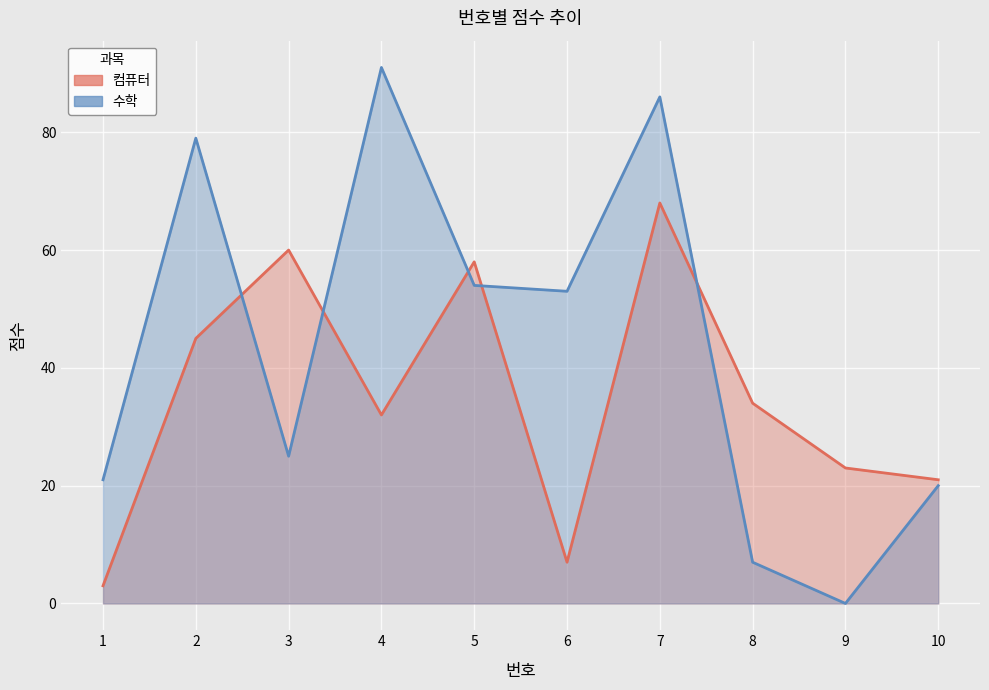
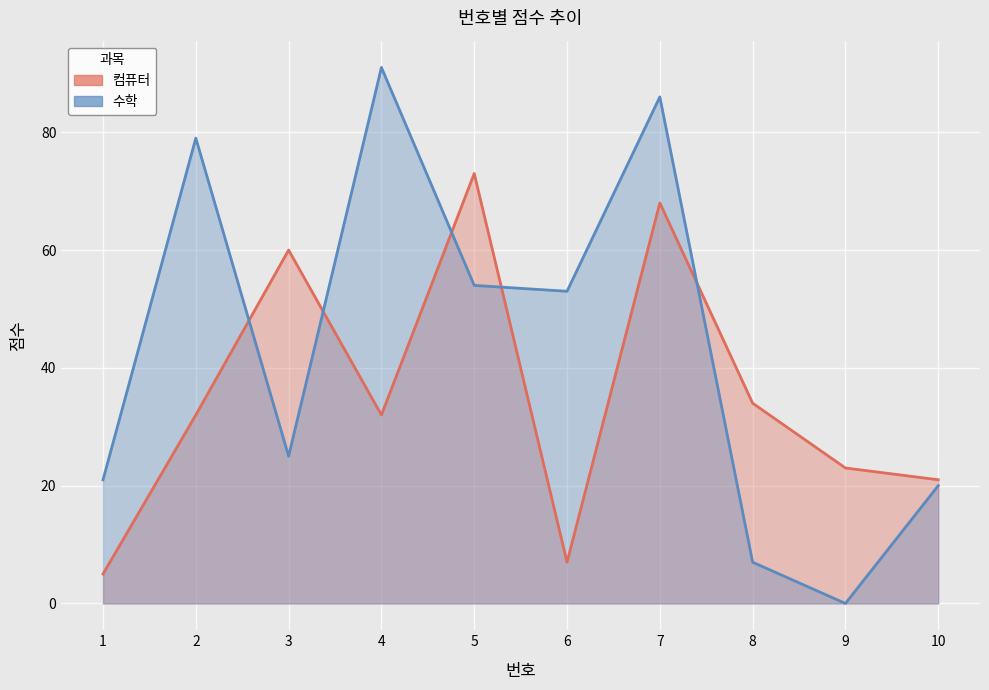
컴퓨터, 1: 3 -> 5
컴퓨터, 2: 45 -> 32
컴퓨터, 5: 58 -> 73
